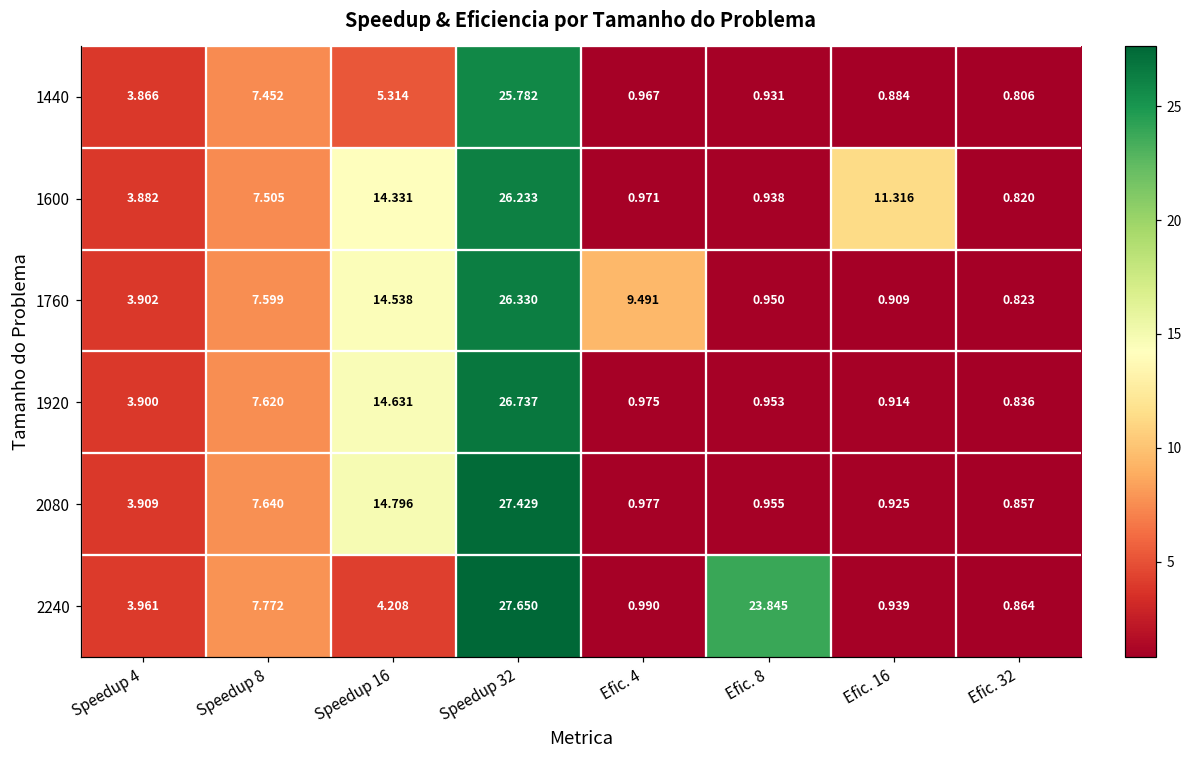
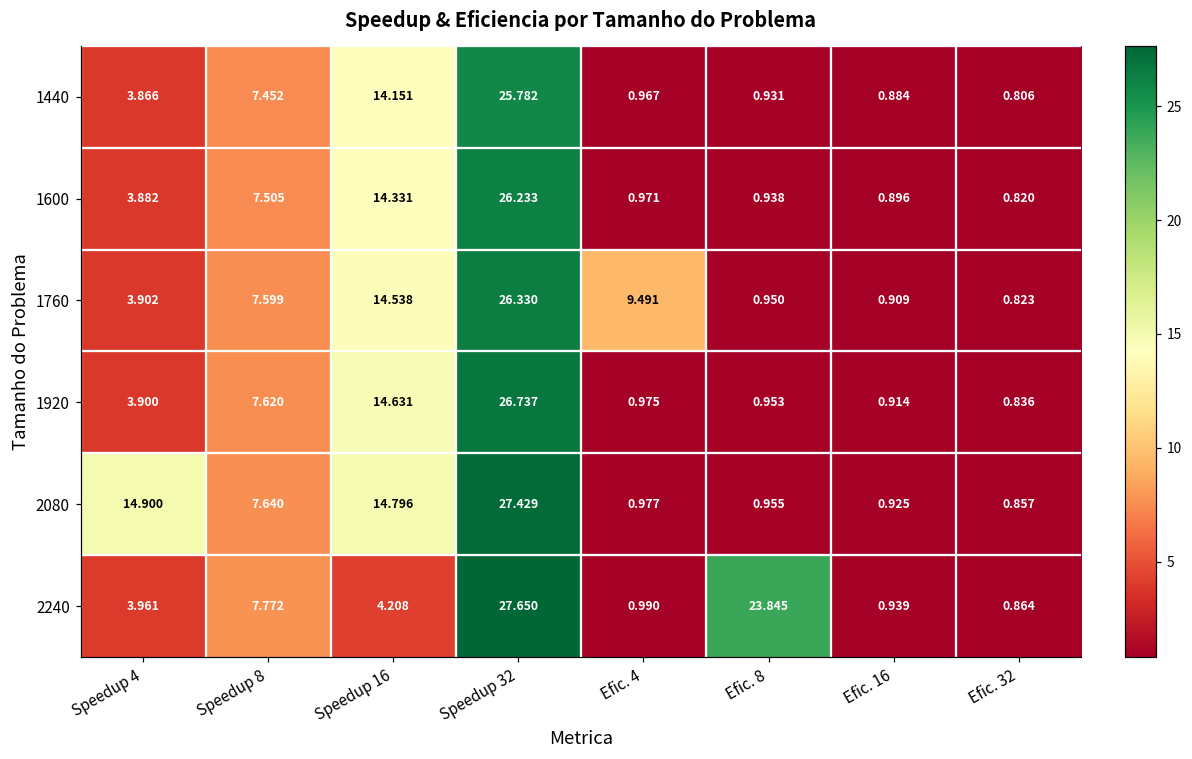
1440, Speedup 16: 5.314 -> 14.151
1600, Efic. 16: 11.316 -> 0.896
2080, Speedup 4: 3.909 -> 14.900
